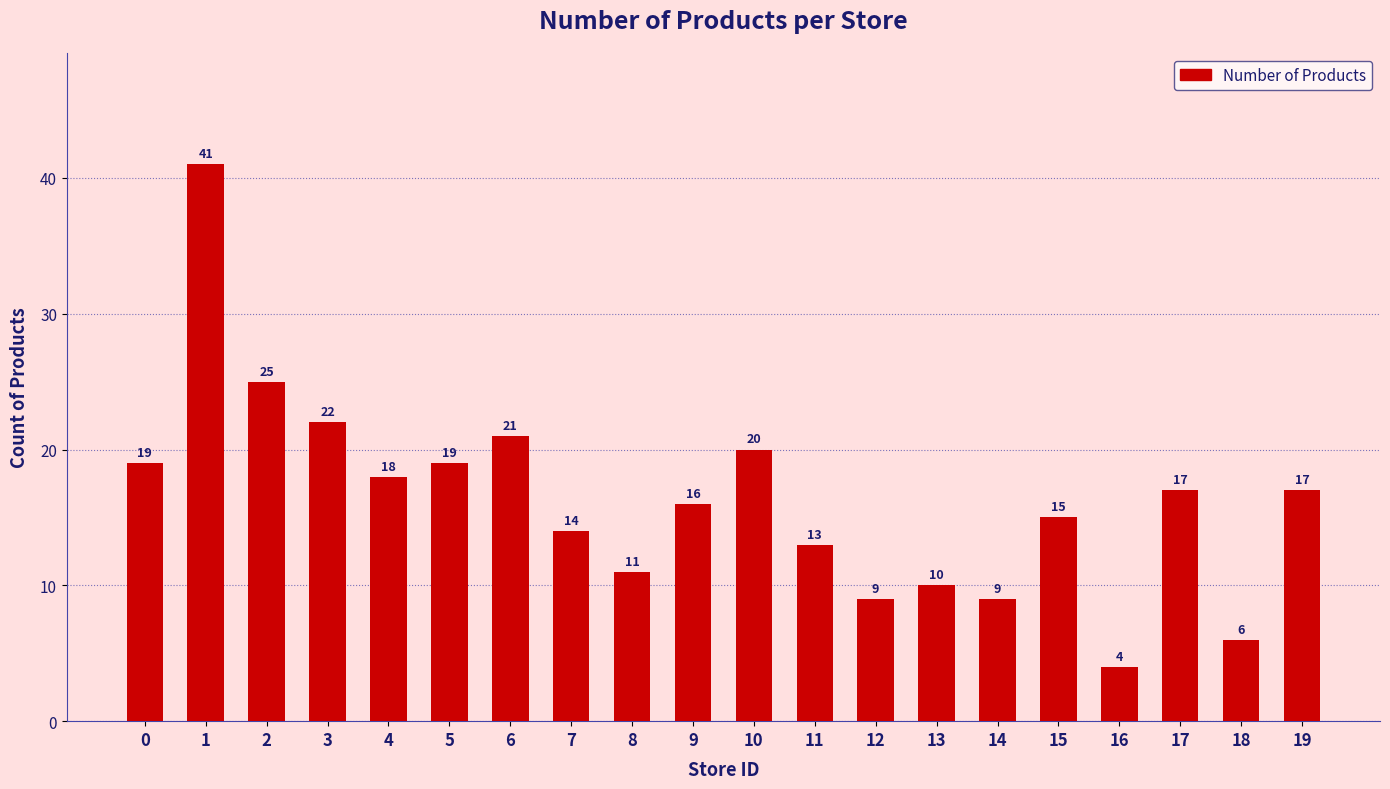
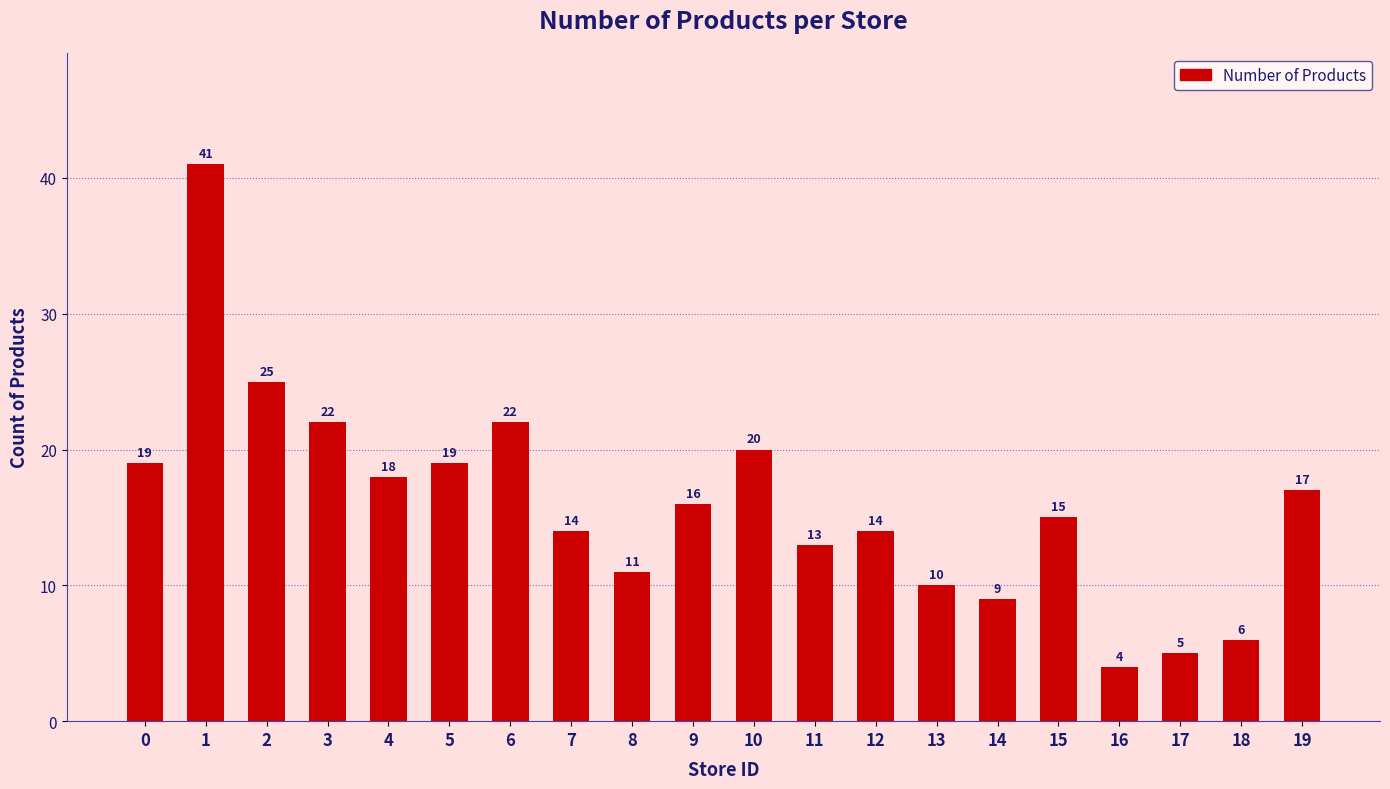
6: 21 -> 22
12: 9 -> 14
17: 17 -> 5
